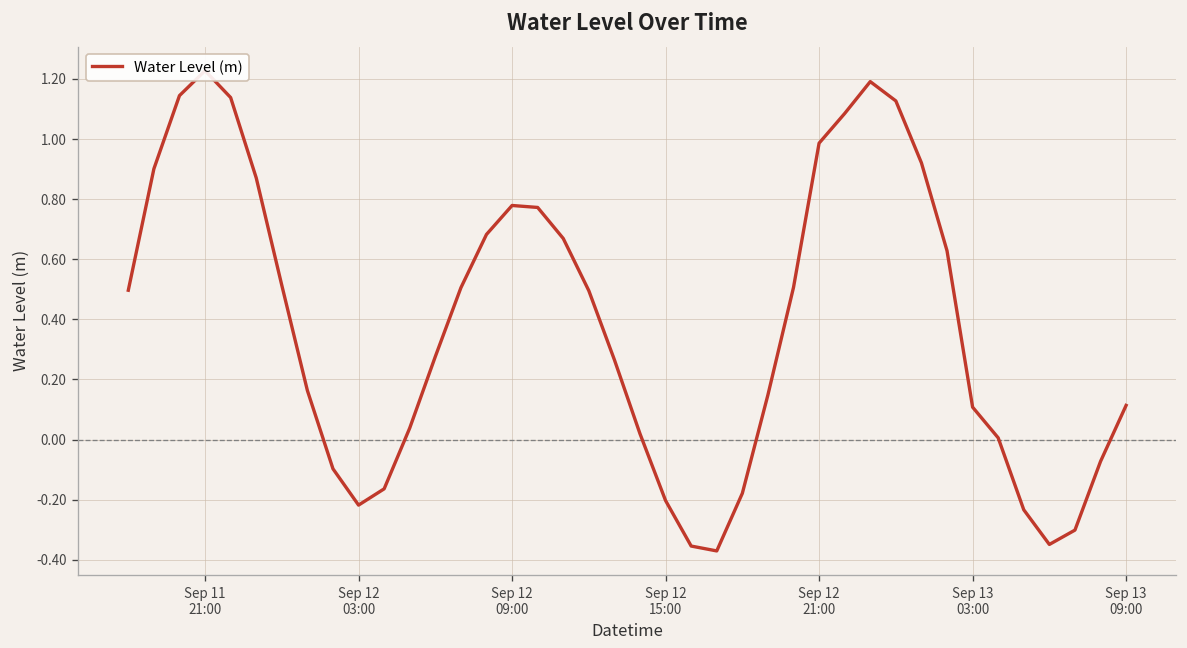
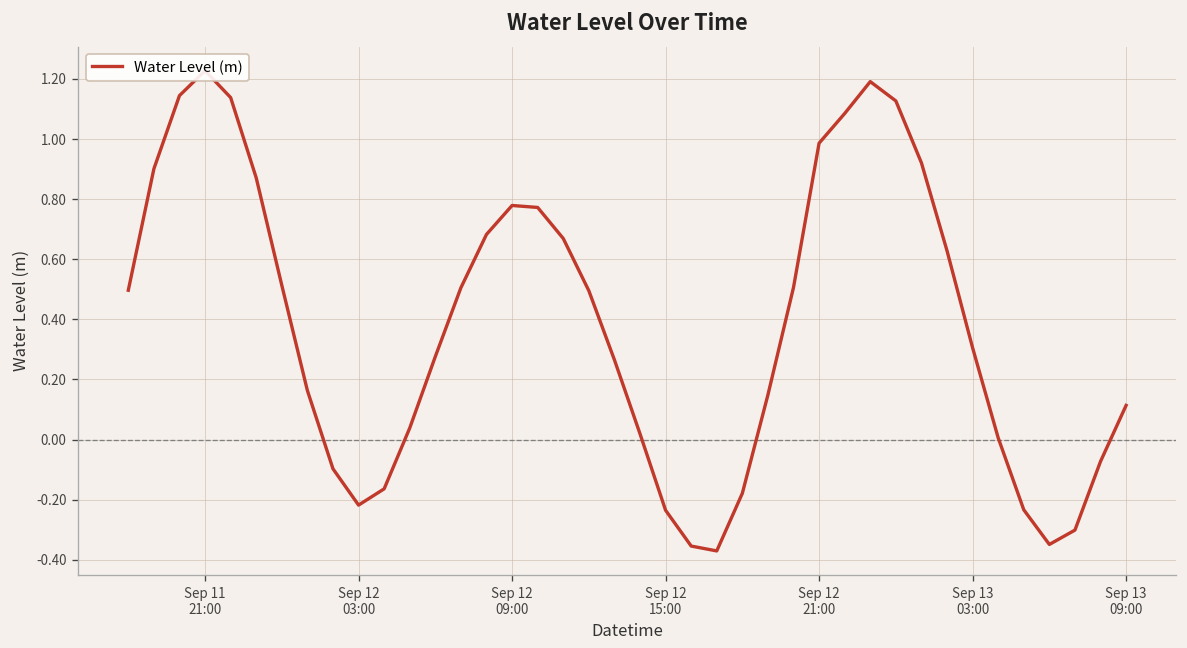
Sep 12 15:00: -0.20 -> -0.24
Sep 13 03:00: 0.11 -> 0.31
